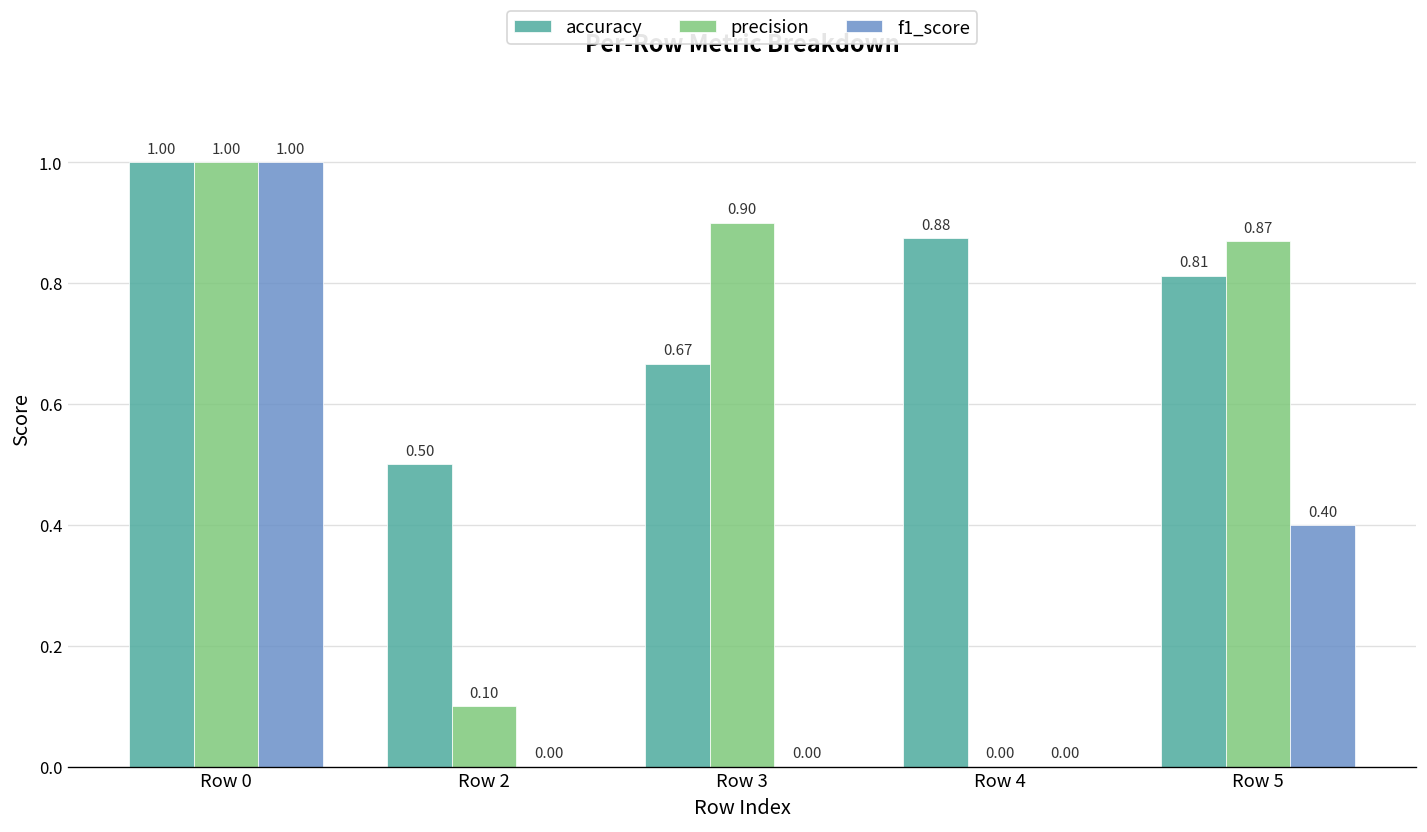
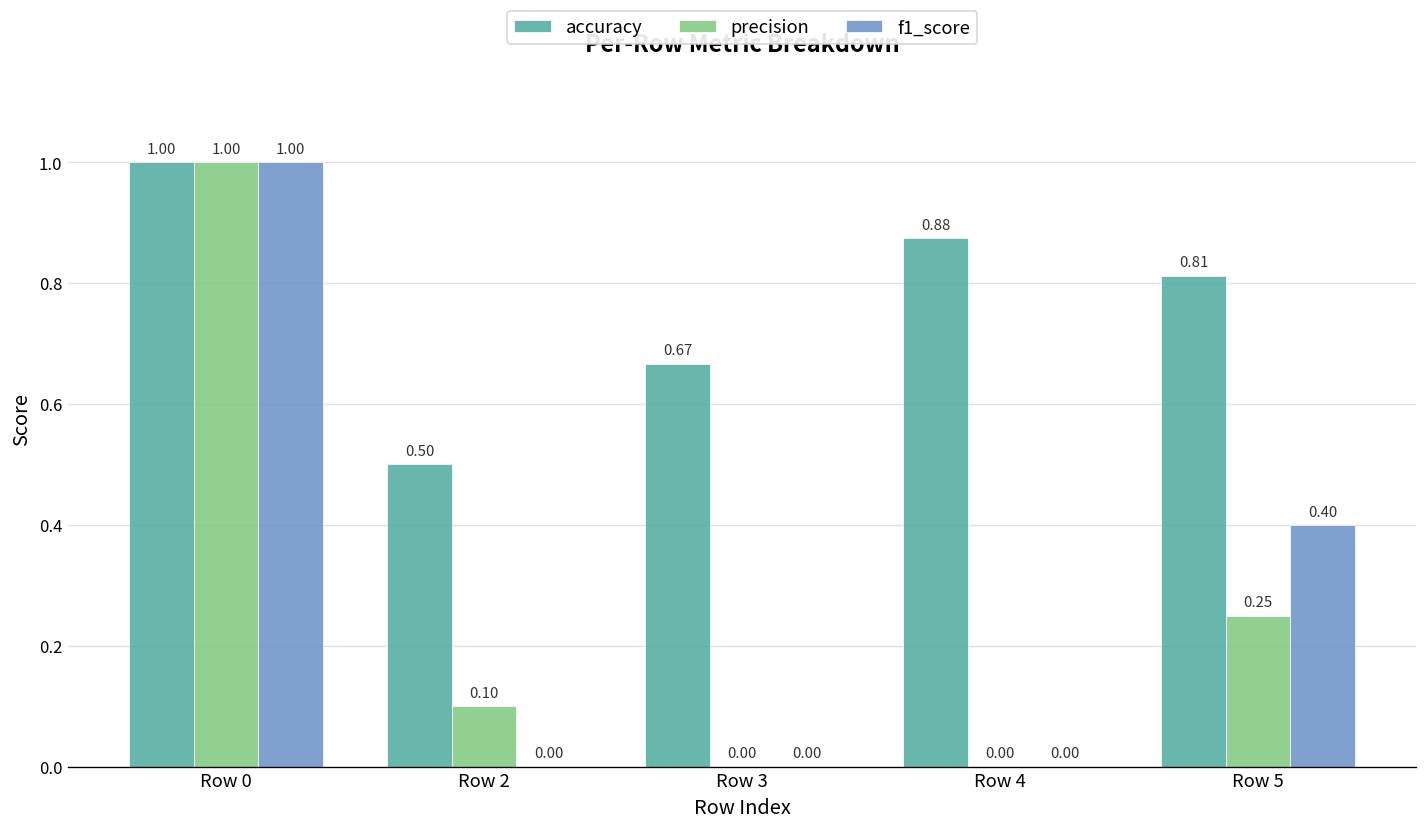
precision, Row 3: 0.90 -> 0.00
precision, Row 5: 0.87 -> 0.25
